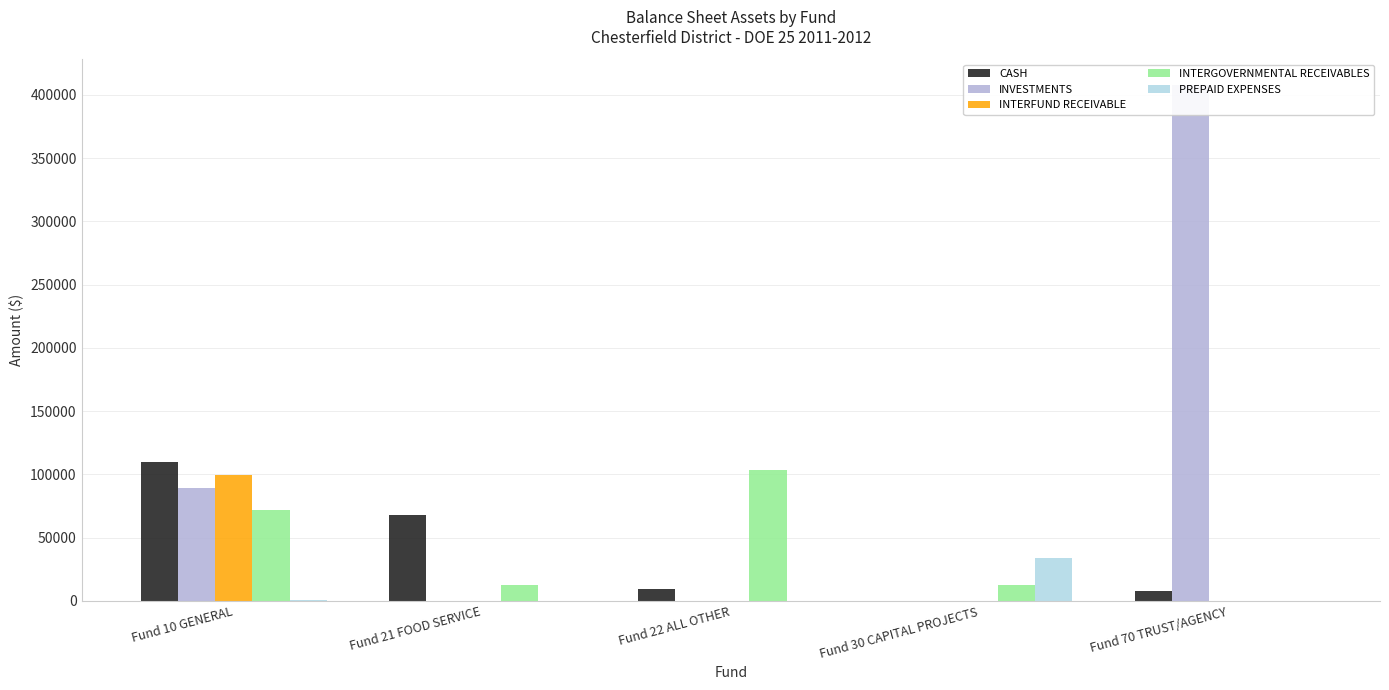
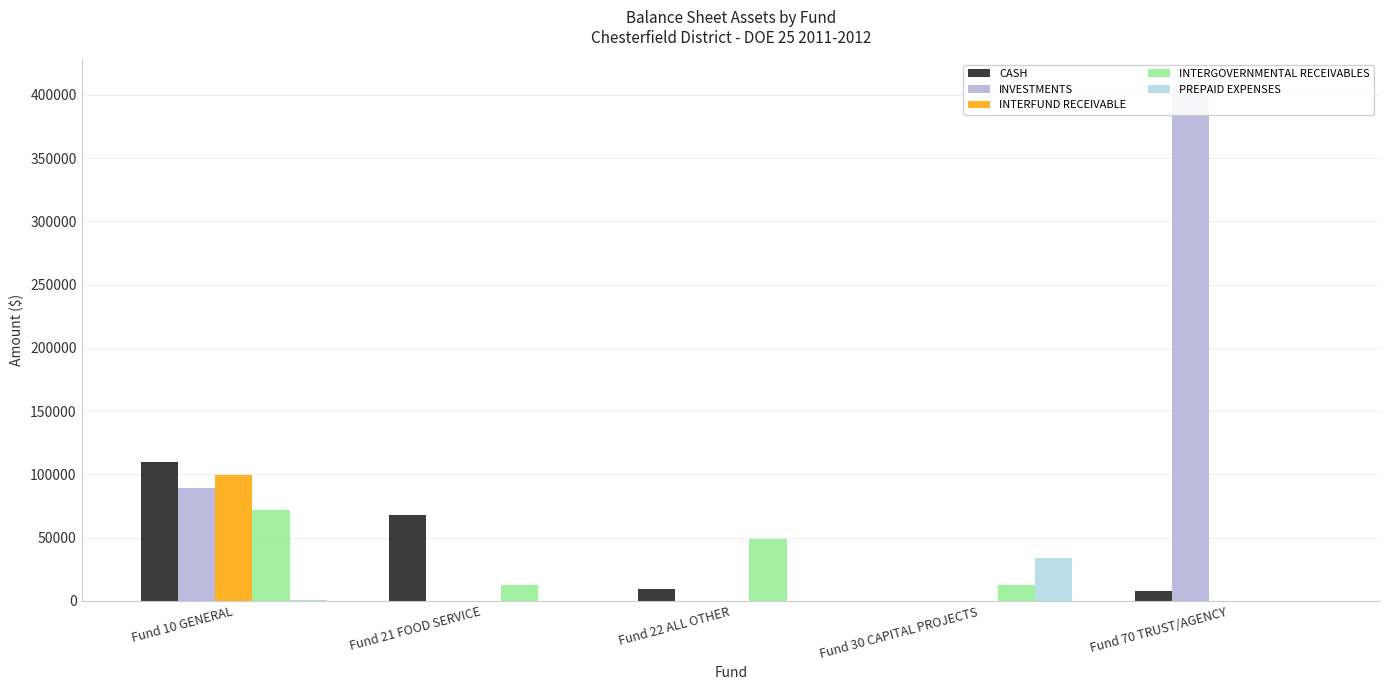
INTERGOVERNMENTAL RECEIVABLES, Fund 22 ALL OTHER: 104000 -> 49000
